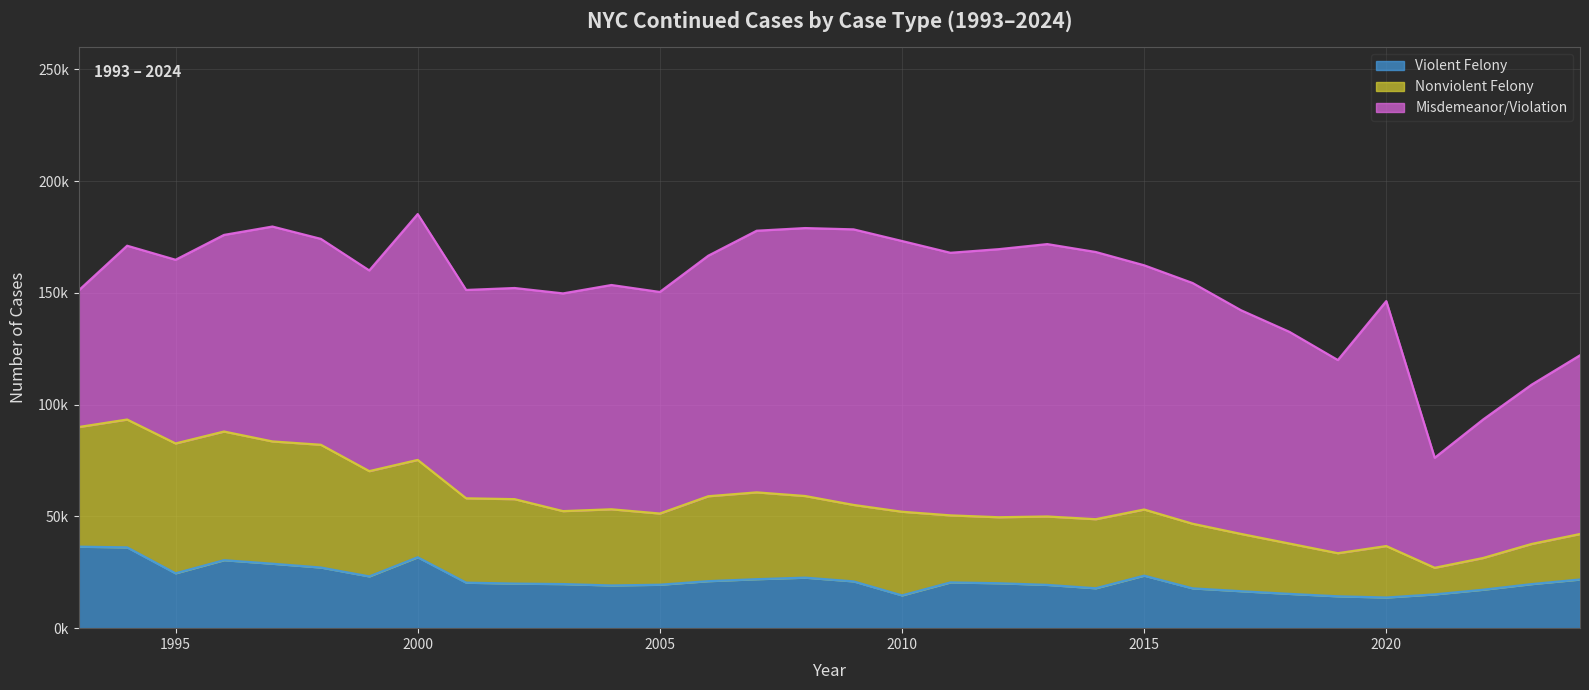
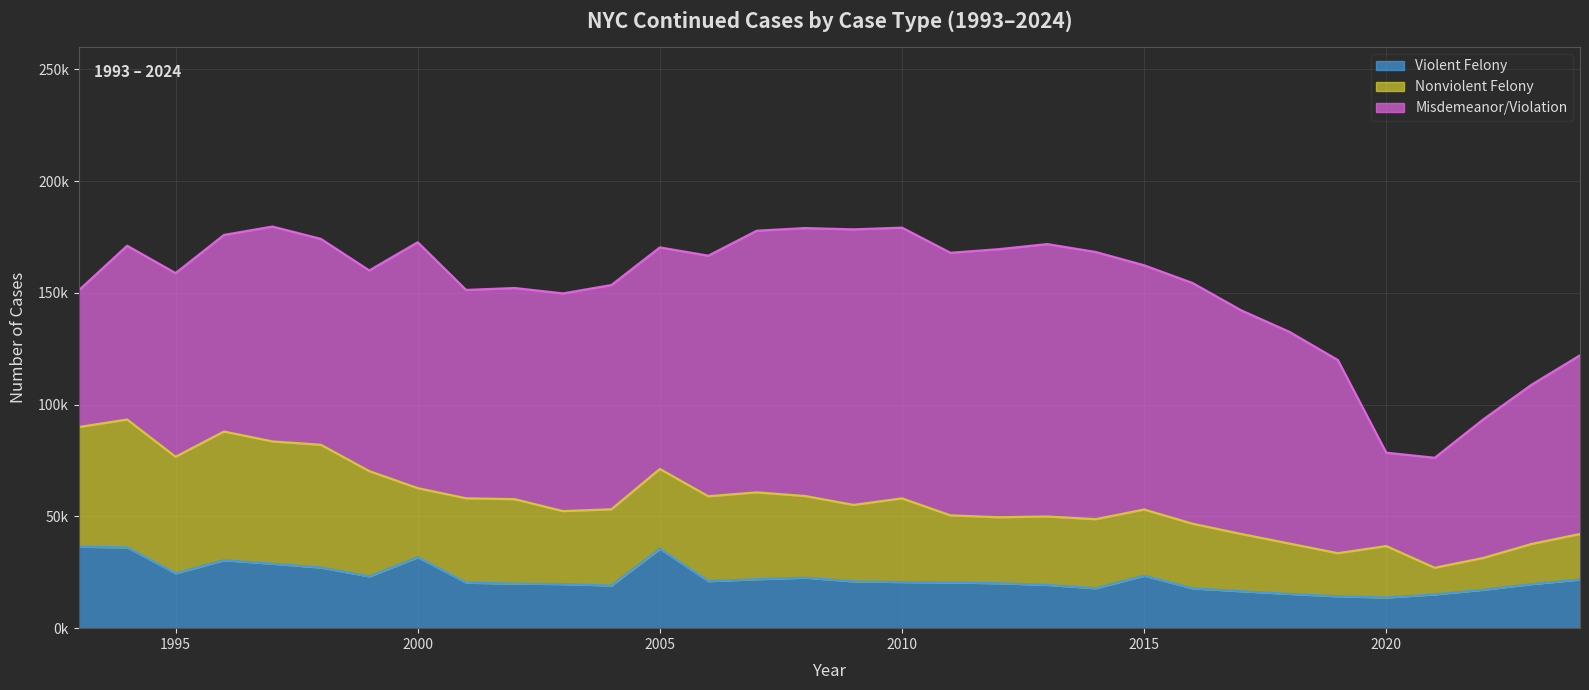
Nonviolent Felony, 1995: 58000 -> 52000
Nonviolent Felony, 2000: 44000 -> 31000
Violent Felony, 2005: 19000 -> 36000
Nonviolent Felony, 2005: 32000 -> 36000
Violent Felony, 2010: 15000 -> 21000
Misdemeanor/Violation, 2020: 110000 -> 42000
